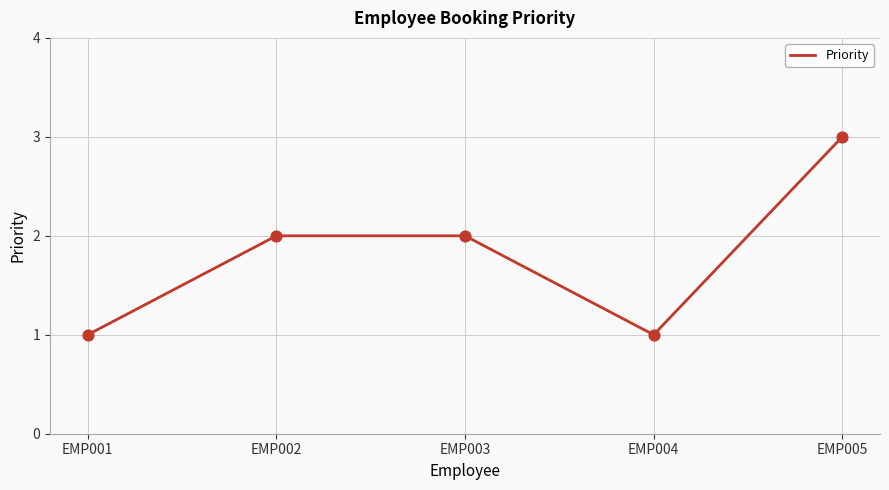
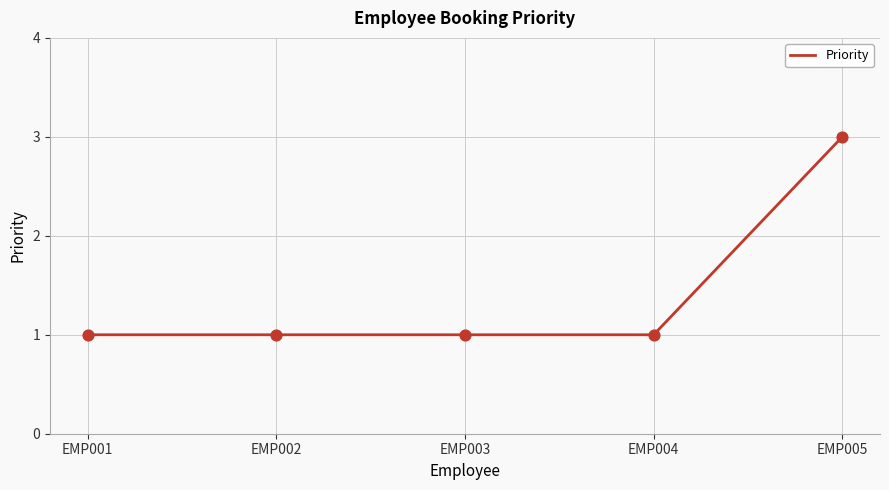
EMP002: 2 -> 1
EMP003: 2 -> 1
